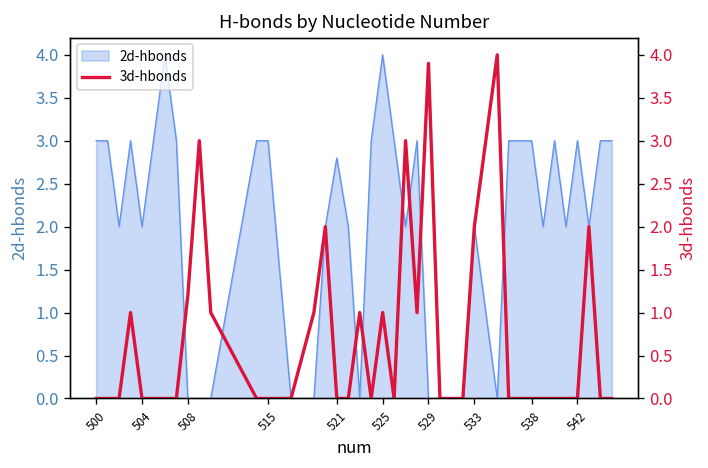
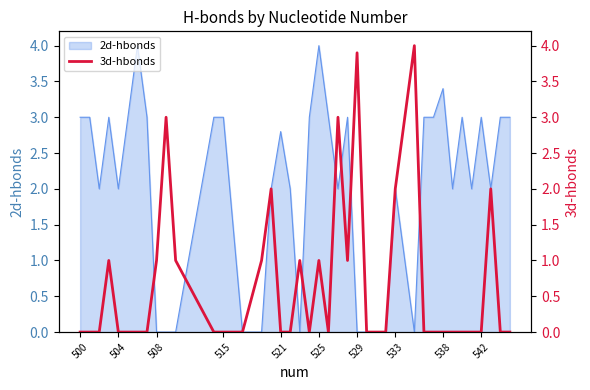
2d-hbonds, 538: 3.0 -> 3.4
3d-hbonds, 508: 1.2 -> 1.0
